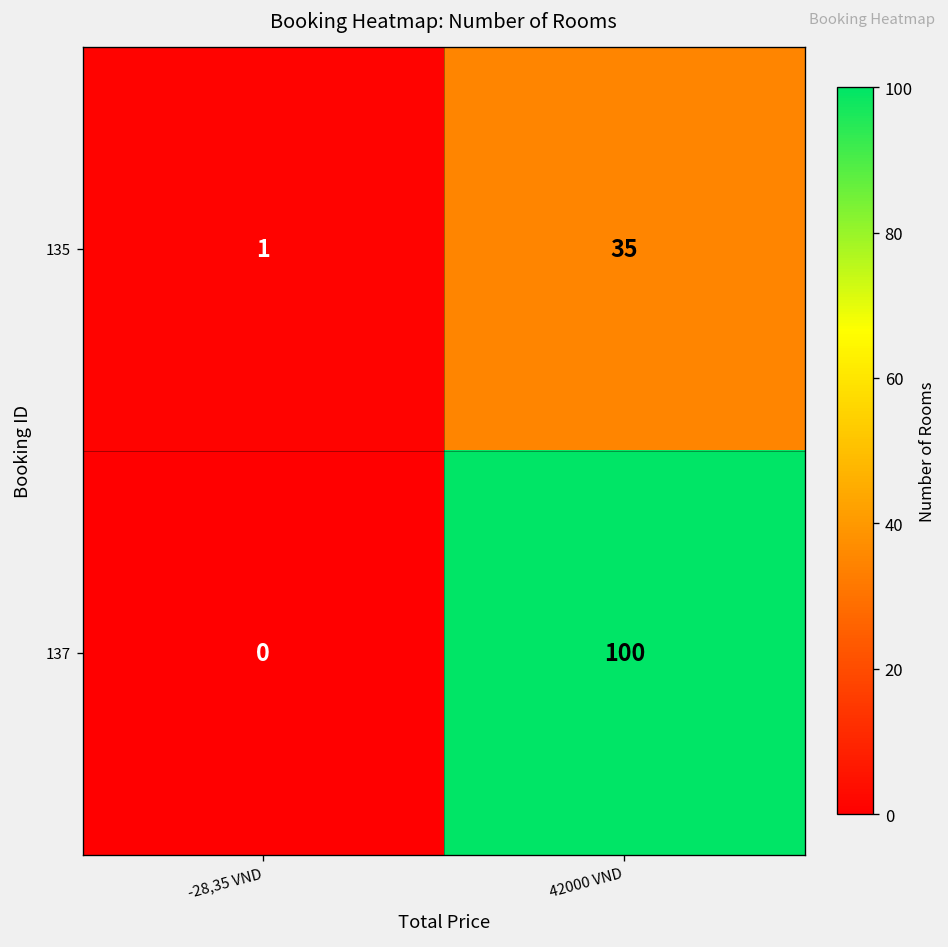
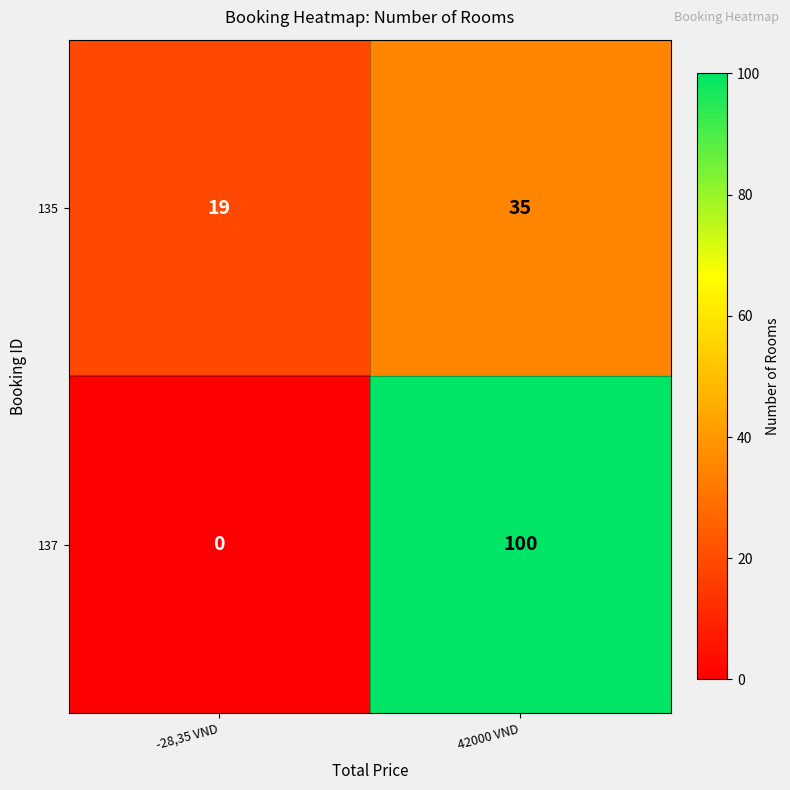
135, -28,35 VND: 1 -> 19
